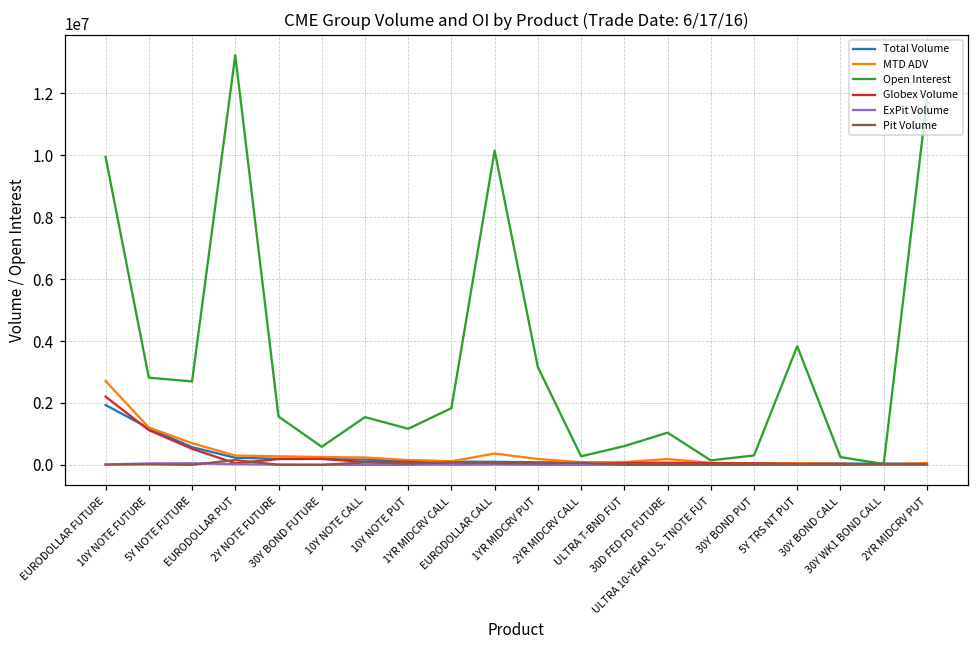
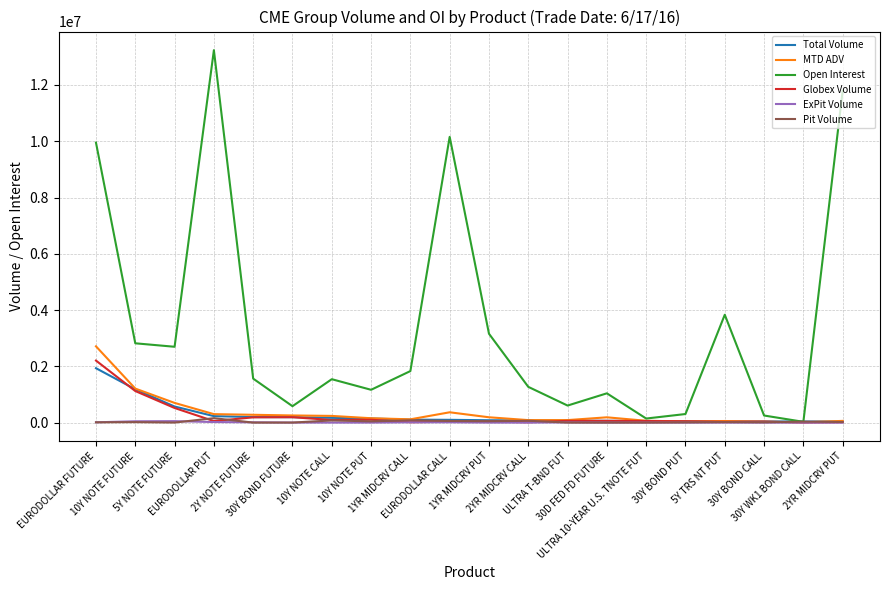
Open Interest, 2YR MIDCRV CALL: 300000 -> 1300000
